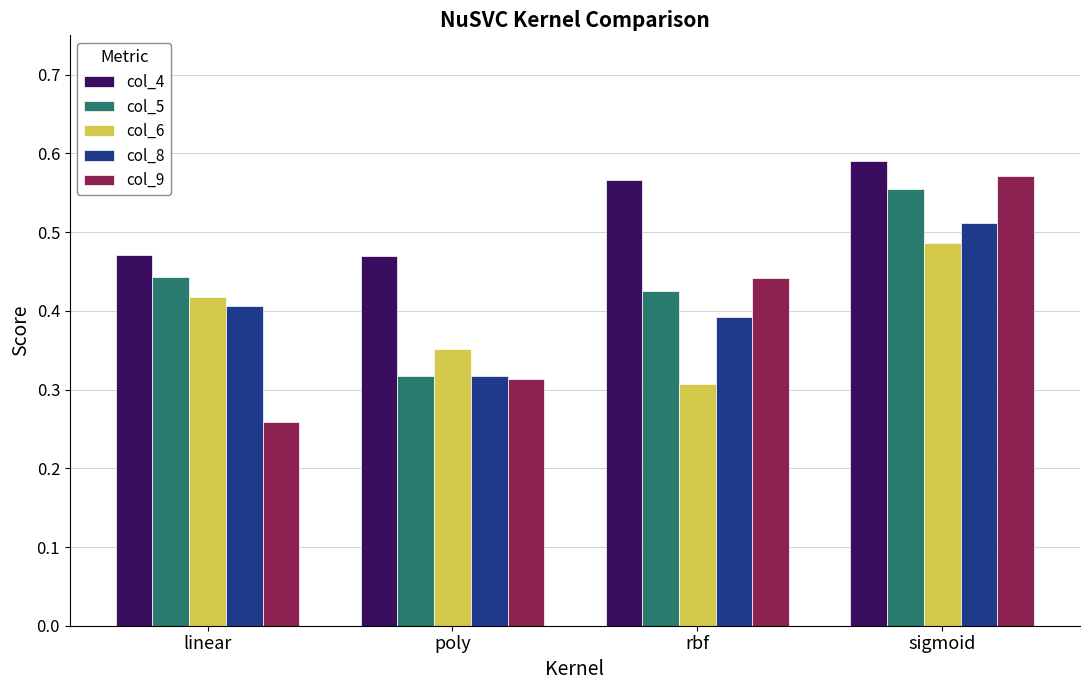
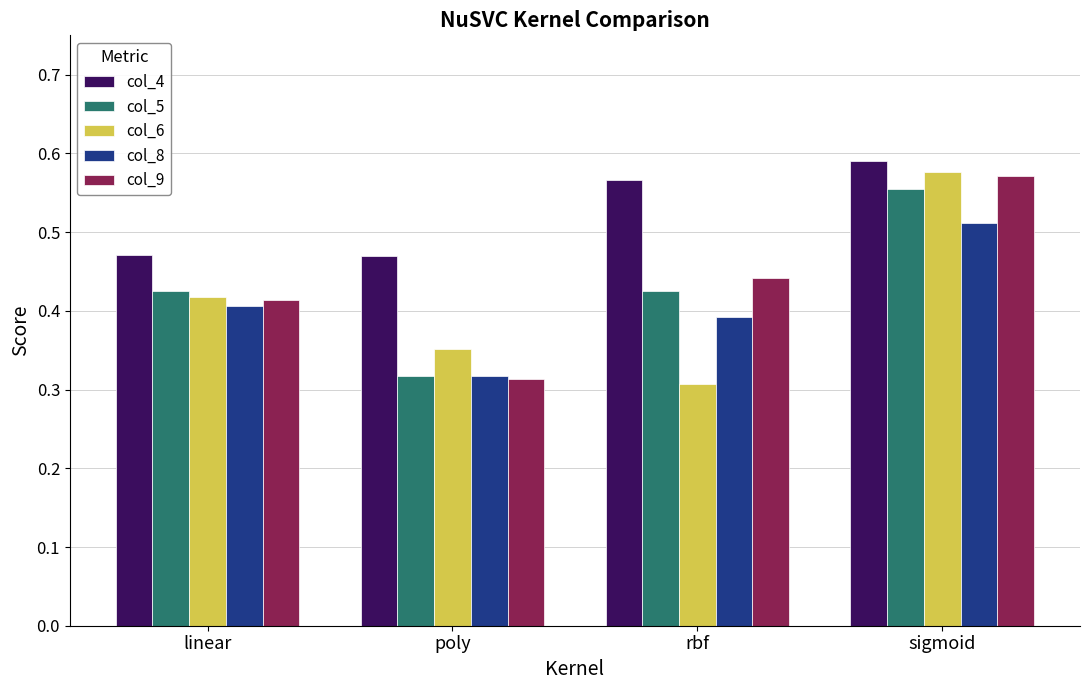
col_5, linear: 0.44 -> 0.43
col_9, linear: 0.26 -> 0.41
col_6, sigmoid: 0.49 -> 0.58
